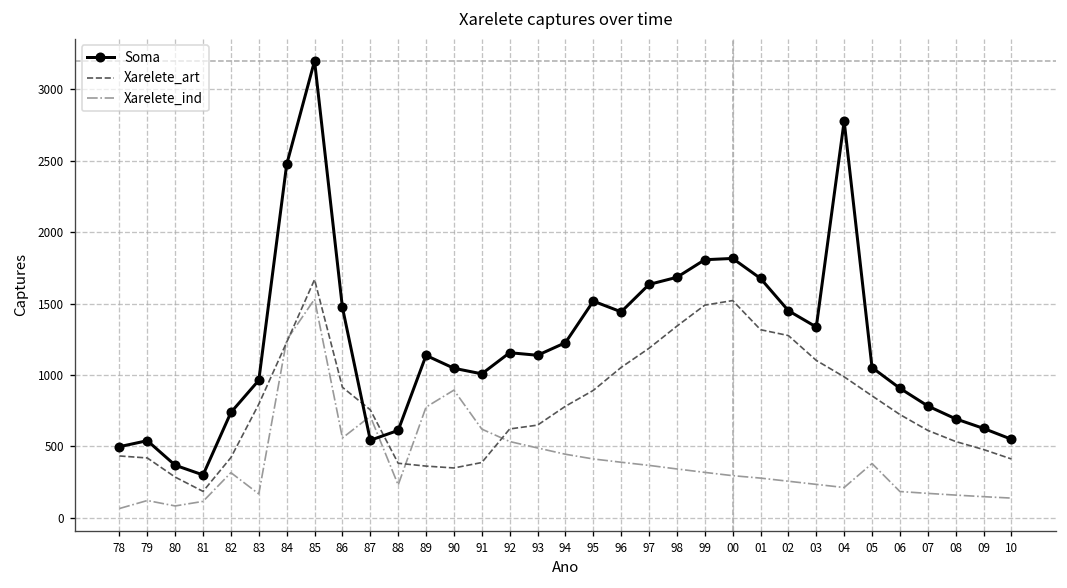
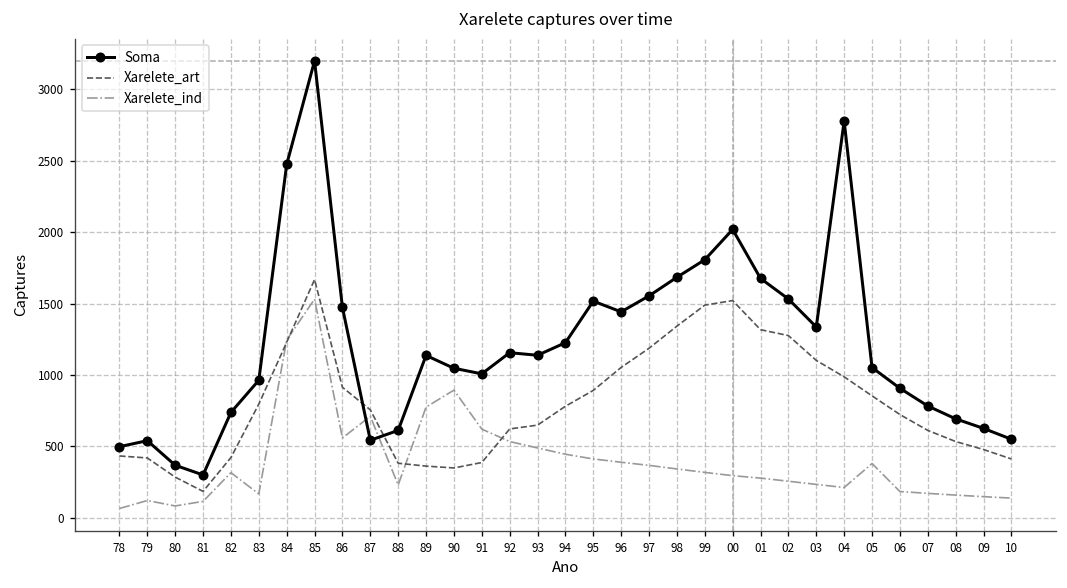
Soma, 97: 1630 -> 1550
Soma, 00: 1820 -> 2020
Soma, 02: 1450 -> 1530
